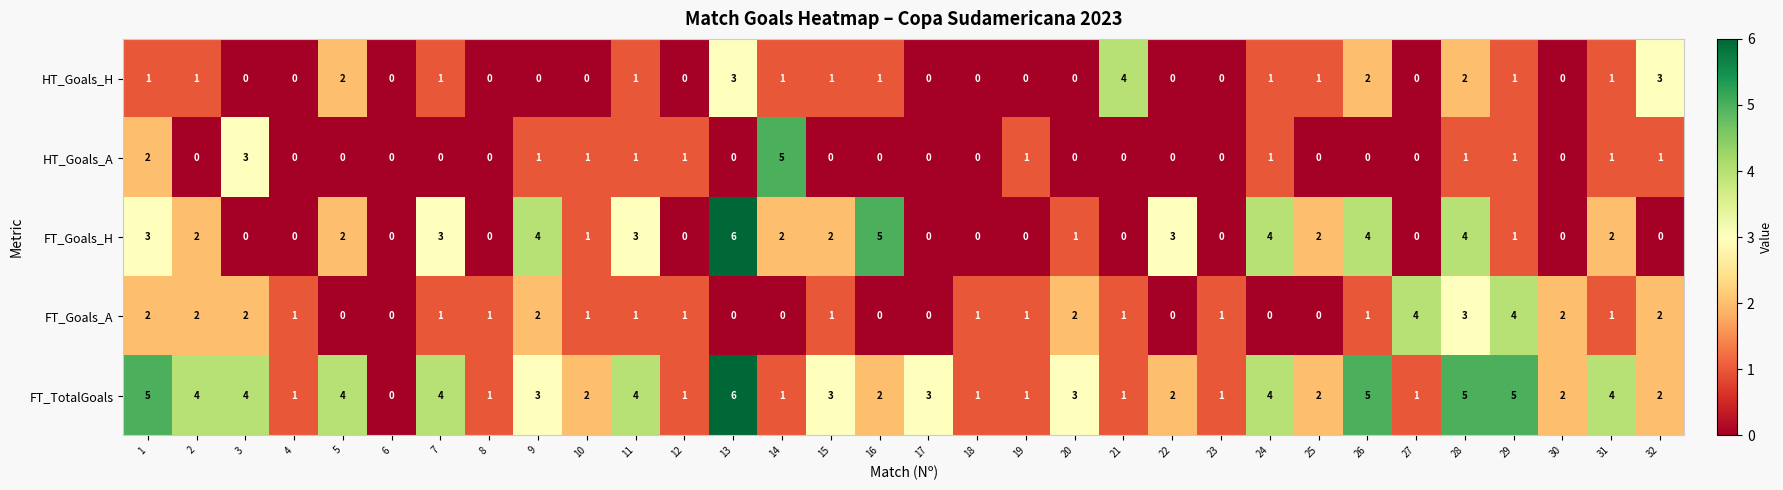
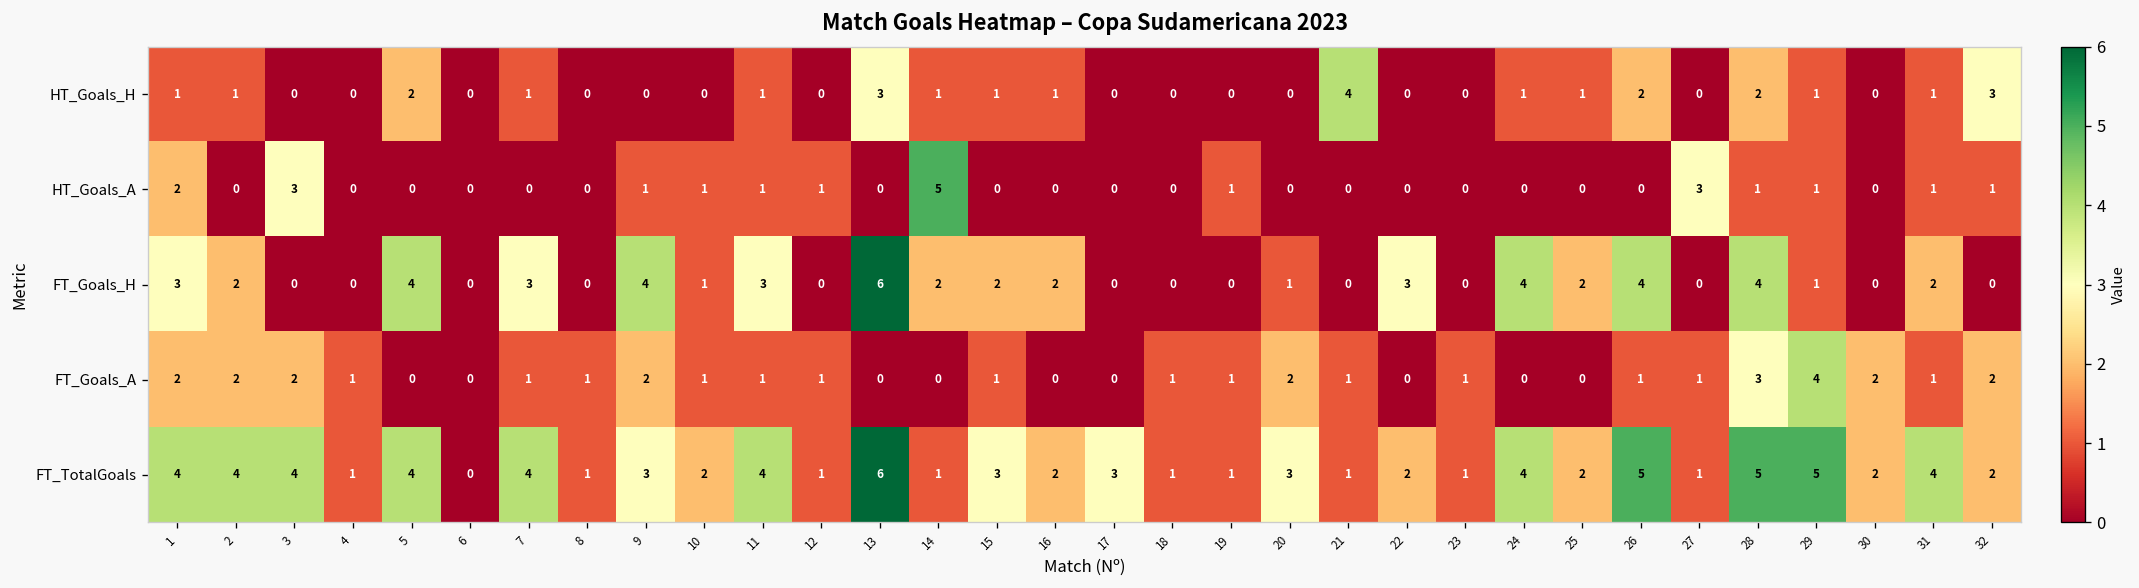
HT_Goals_A, 24: 1 -> 0
HT_Goals_A, 27: 0 -> 3
FT_Goals_H, 5: 2 -> 4
FT_Goals_H, 16: 5 -> 2
FT_Goals_A, 27: 4 -> 1
FT_TotalGoals, 1: 5 -> 4
